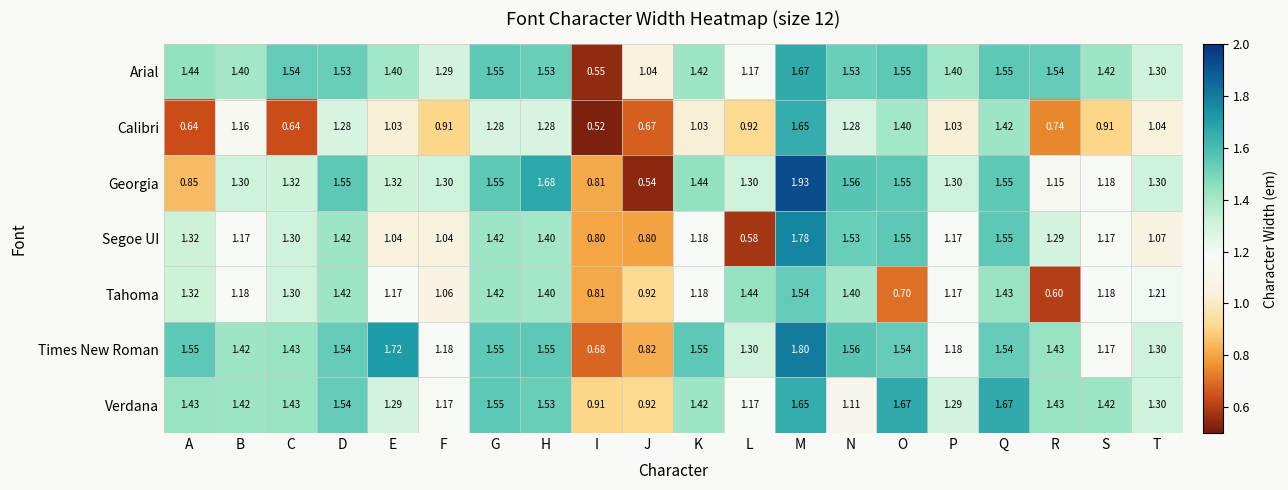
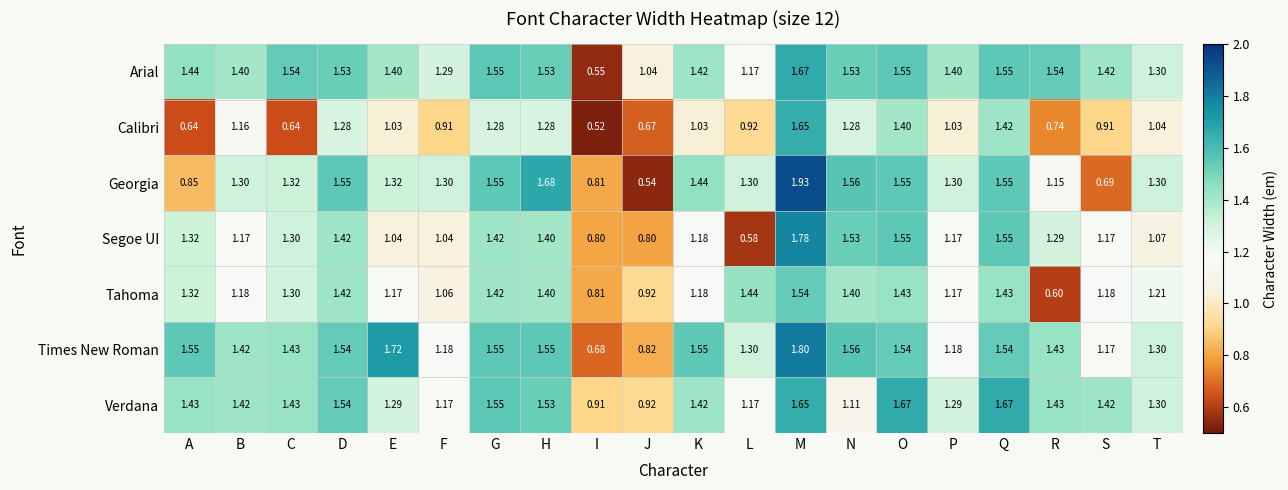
Georgia, S: 1.18 -> 0.69
Tahoma, O: 0.70 -> 1.43
